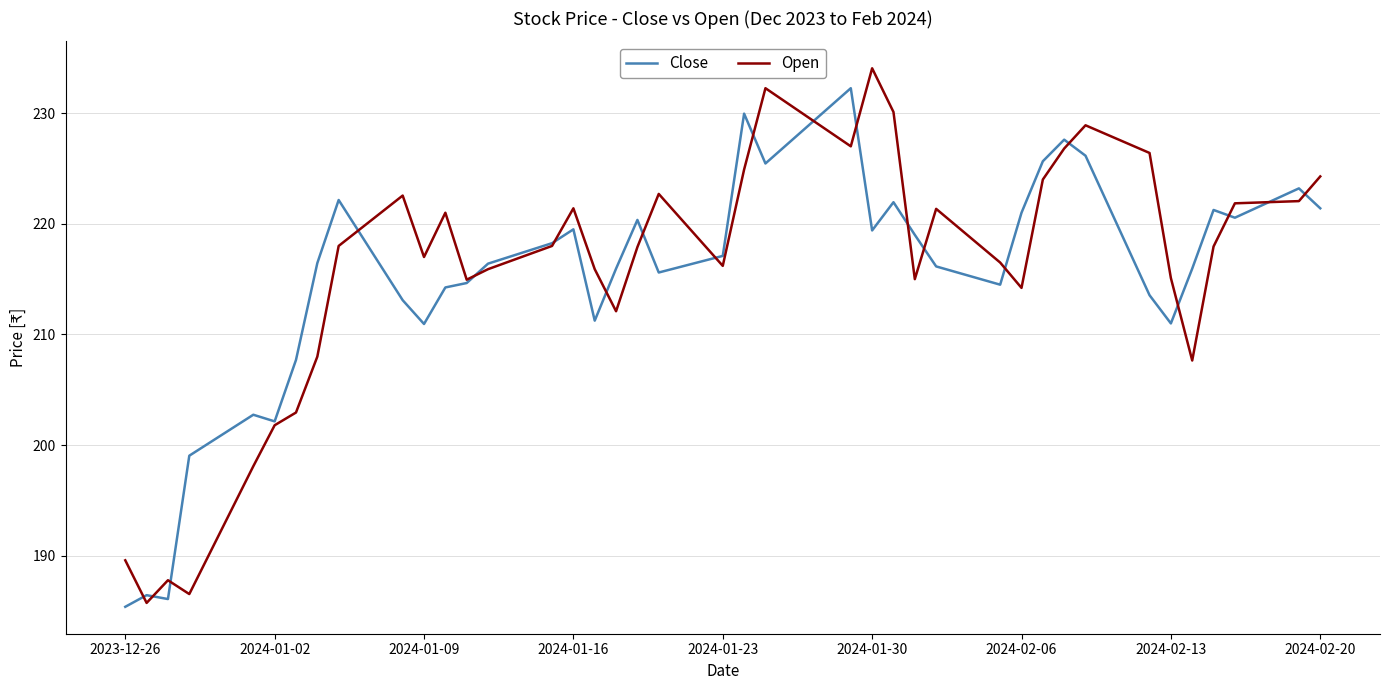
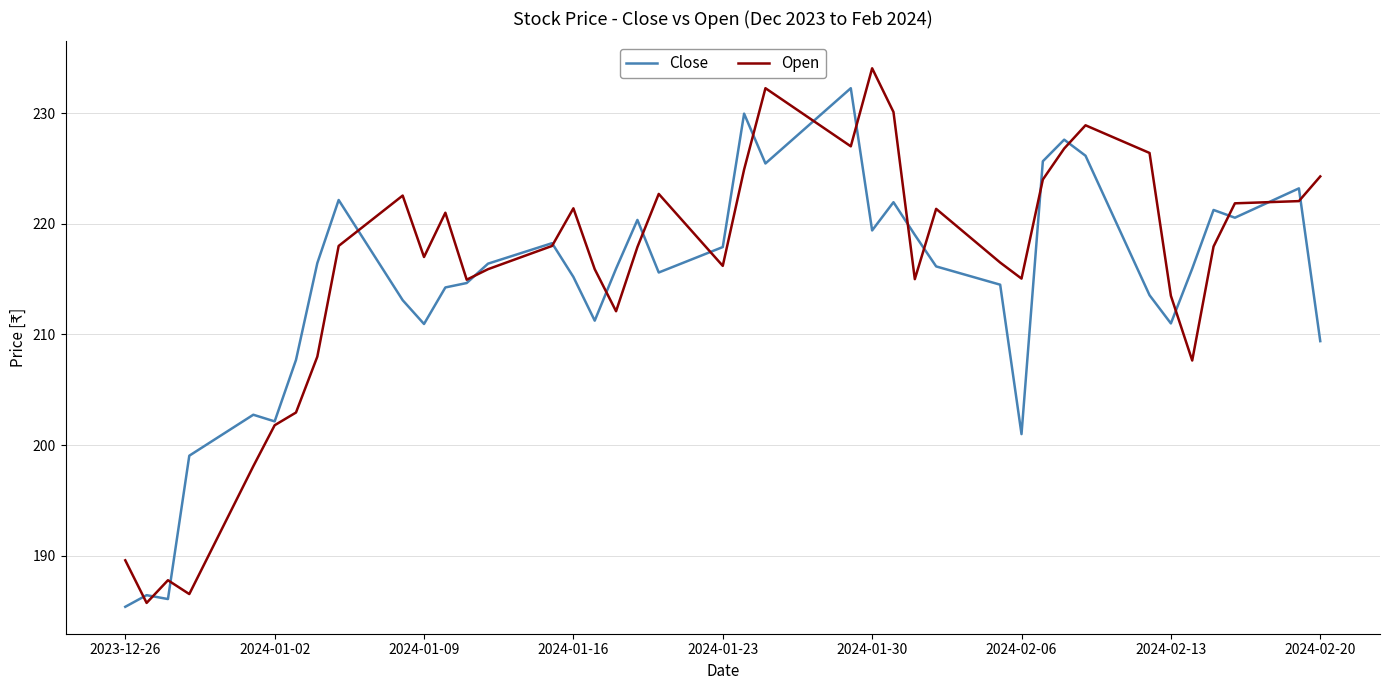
Close, 2024-01-16: 219.5 -> 215.2
Close, 2024-01-23: 217.1 -> 217.9
Close, 2024-02-06: 221 -> 201
Open, 2024-02-06: 214.2 -> 215.1
Open, 2024-02-13: 215.1 -> 213.5
Close, 2024-02-20: 221.4 -> 209.4
